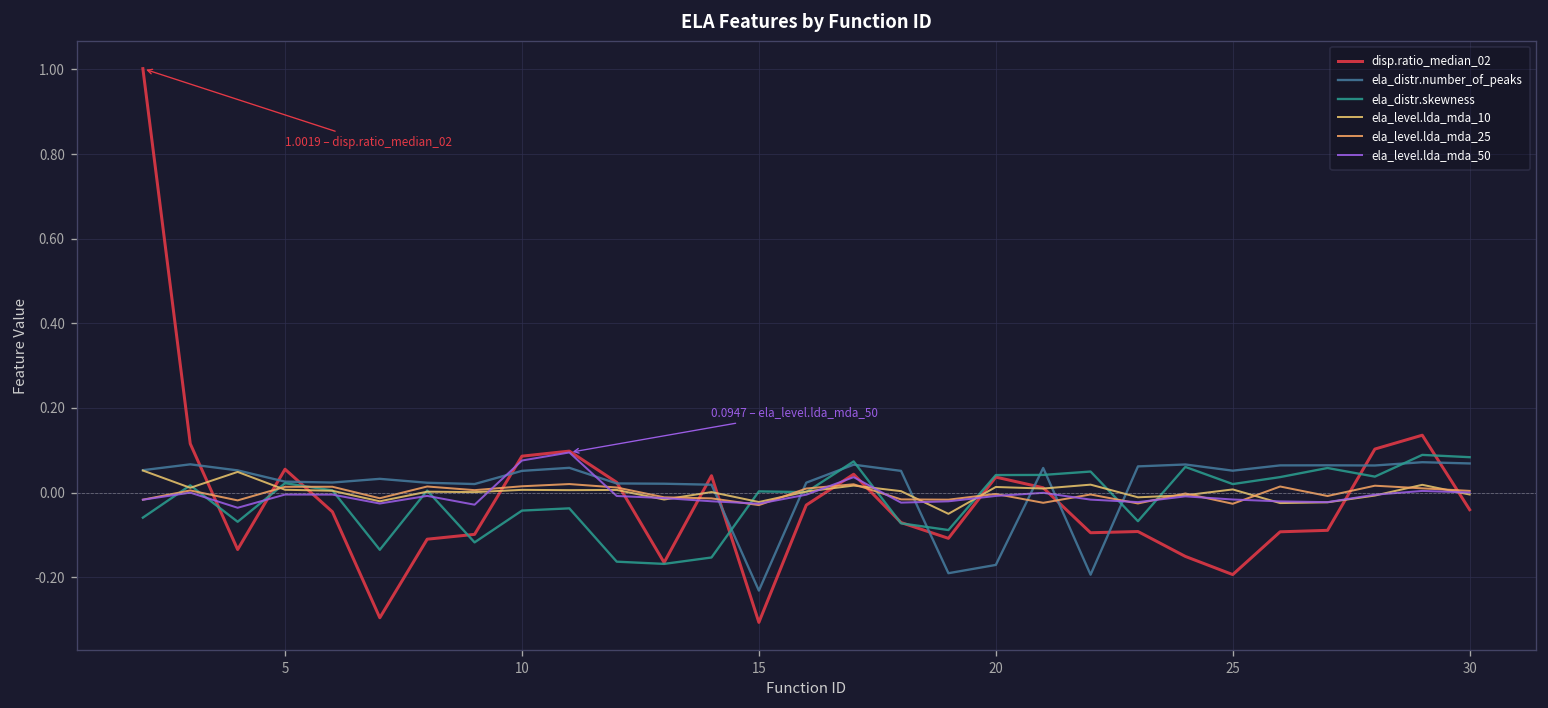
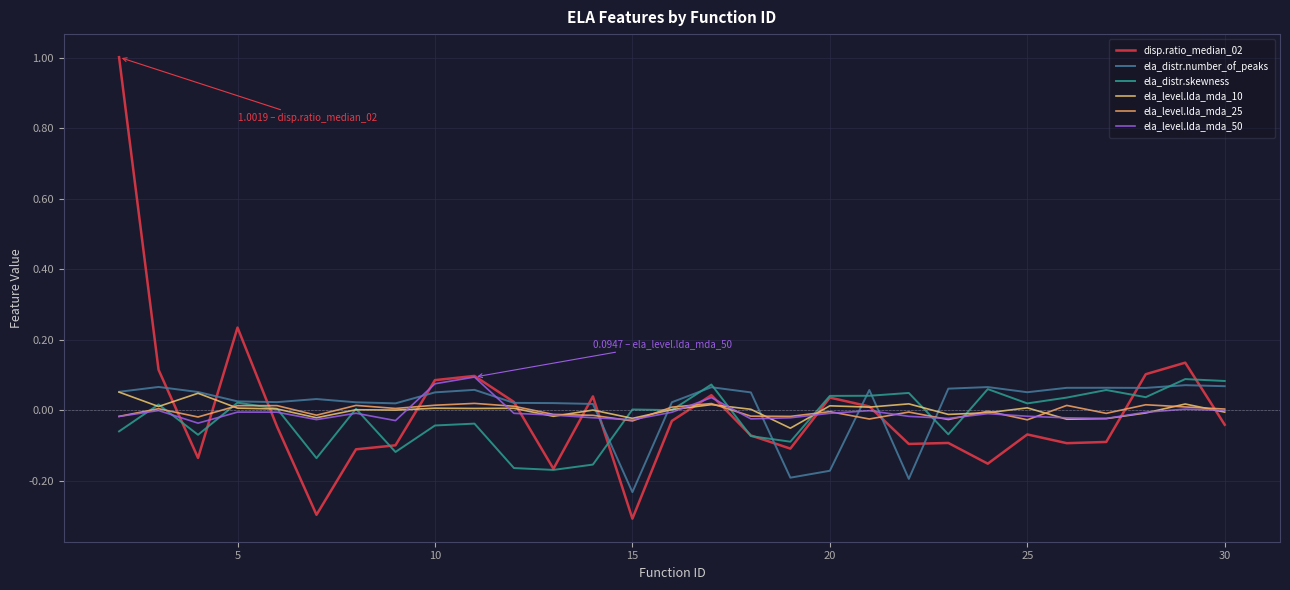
disp.ratio_median_02, 5: 0.06 -> 0.24
disp.ratio_median_02, 25: -0.19 -> -0.07
